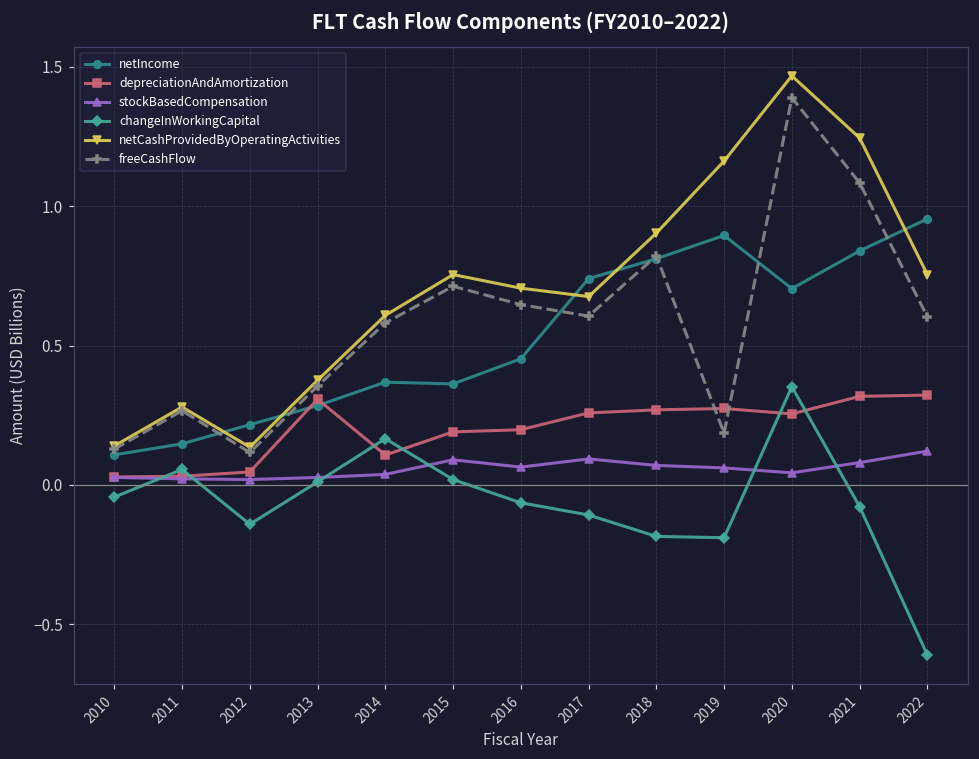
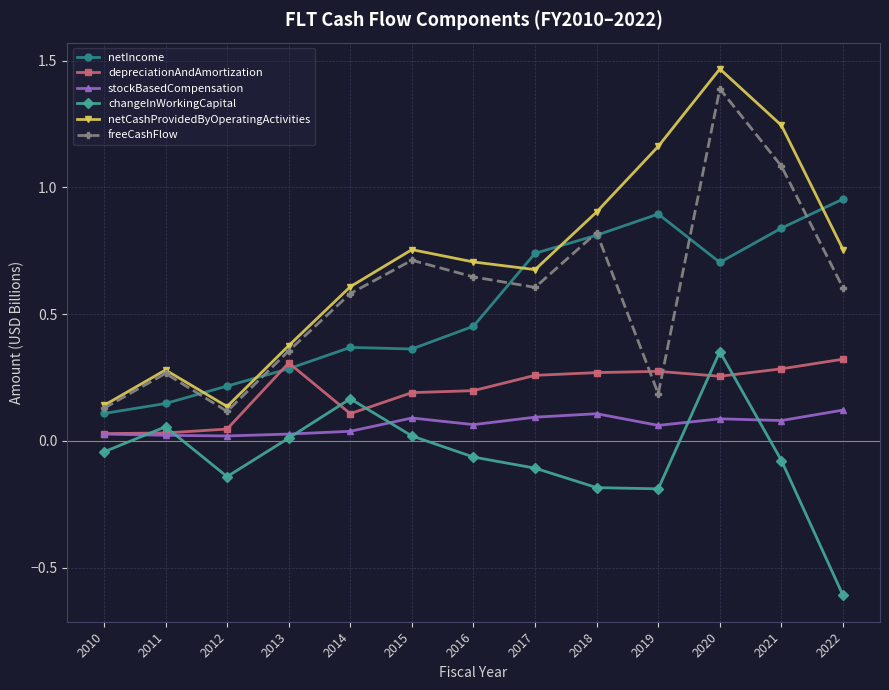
stockBasedCompensation, 2018: 0.07 -> 0.11
stockBasedCompensation, 2020: 0.04 -> 0.09
depreciationAndAmortization, 2021: 0.32 -> 0.28
